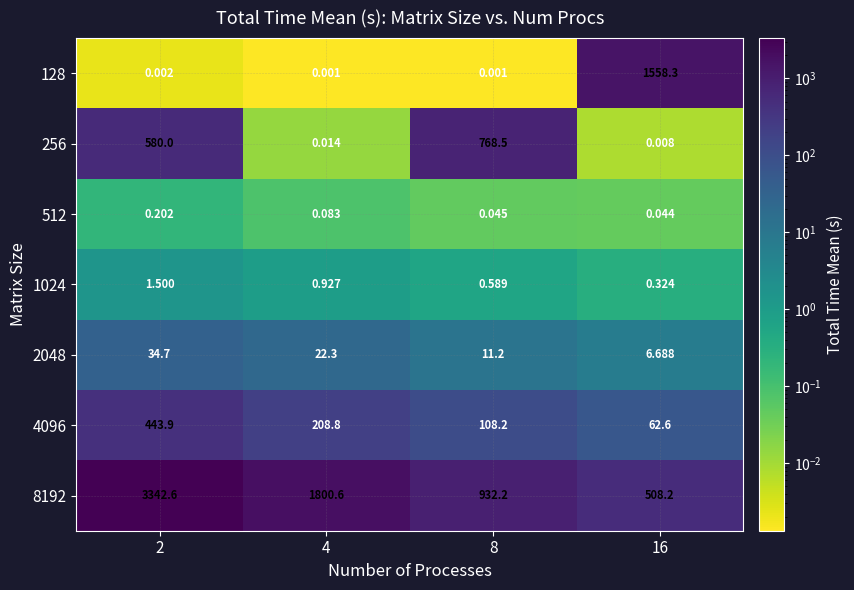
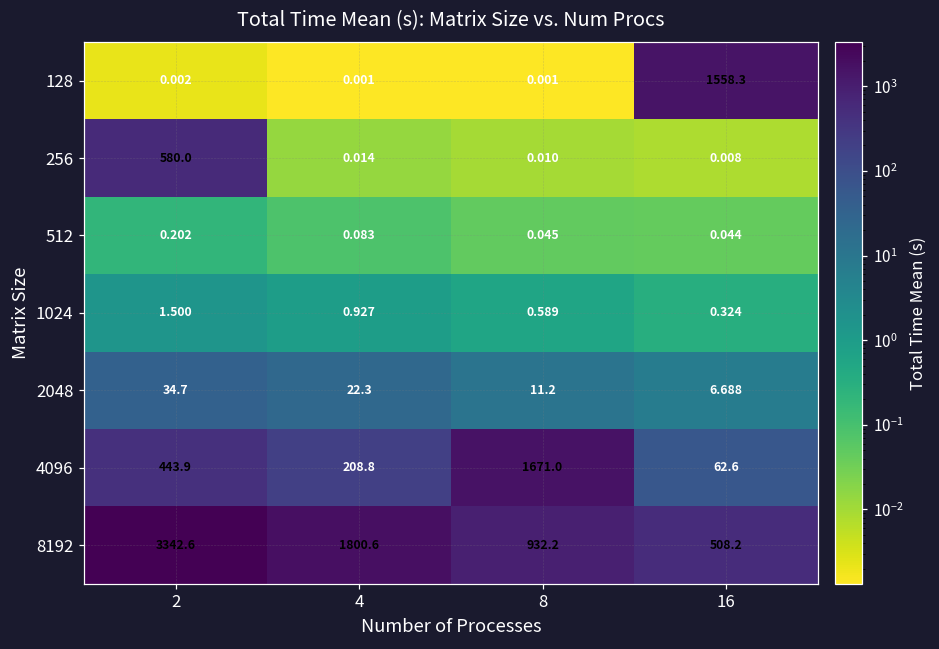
256, 8: 768.5 -> 0.010
4096, 8: 108.2 -> 1671.0
